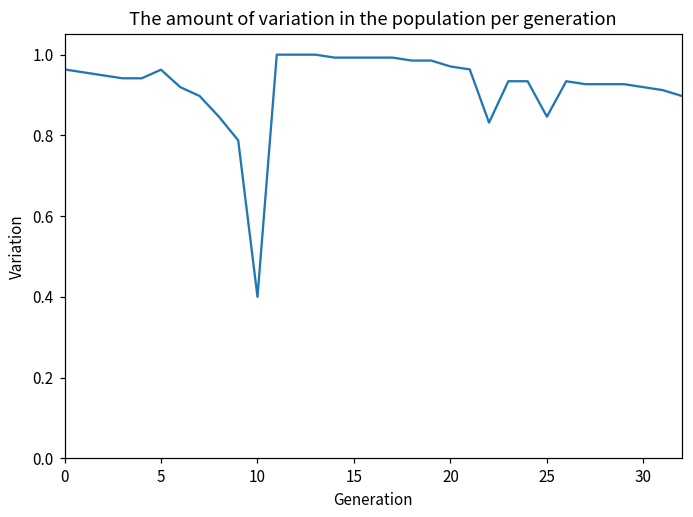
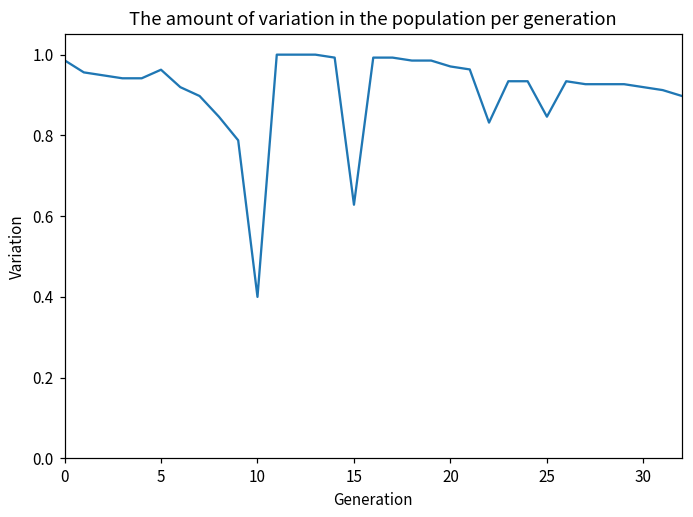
0: 0.96 -> 0.99
15: 0.99 -> 0.63
